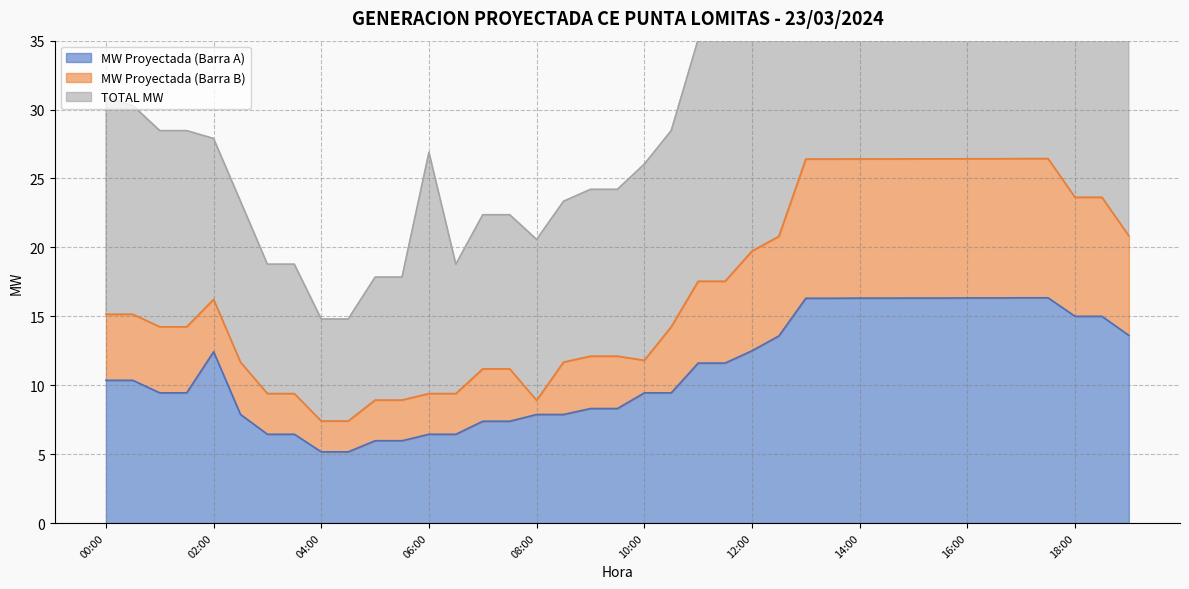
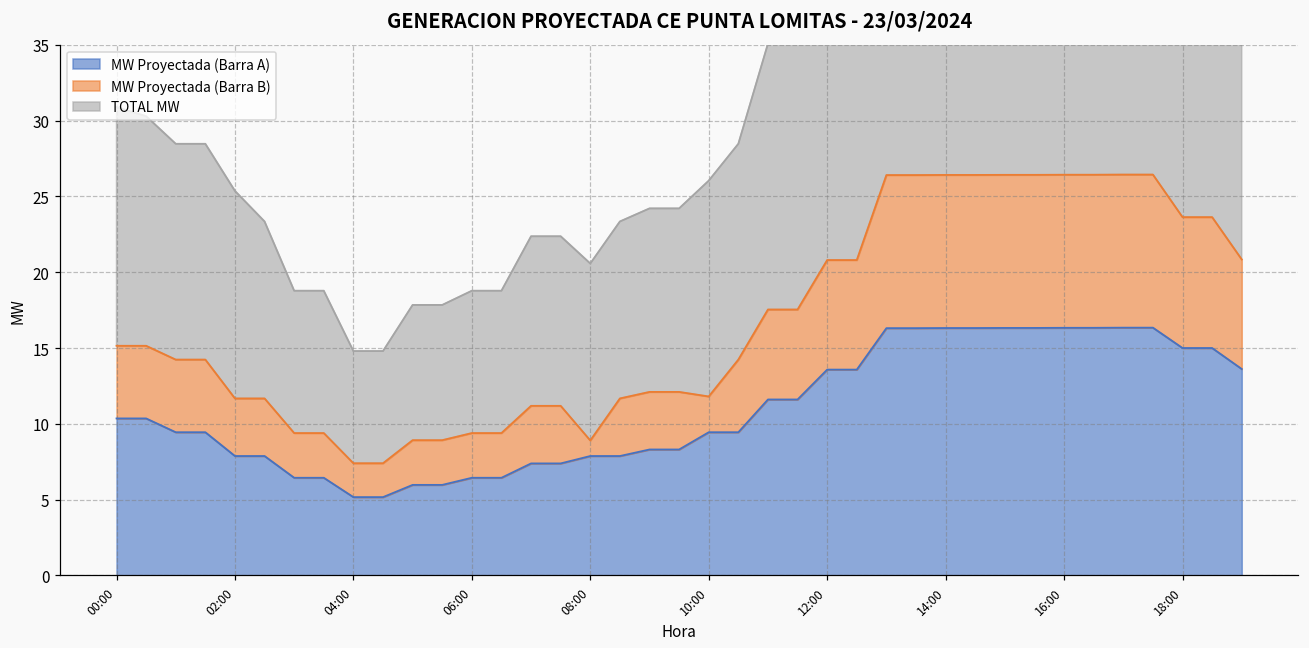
MW Proyectada (Barra A), 02:00: 12.4 -> 7.9
TOTAL MW, 02:00: 11.7 -> 13.7
TOTAL MW, 06:00: 17.5 -> 9.4
MW Proyectada (Barra A), 12:00: 12.5 -> 13.6
